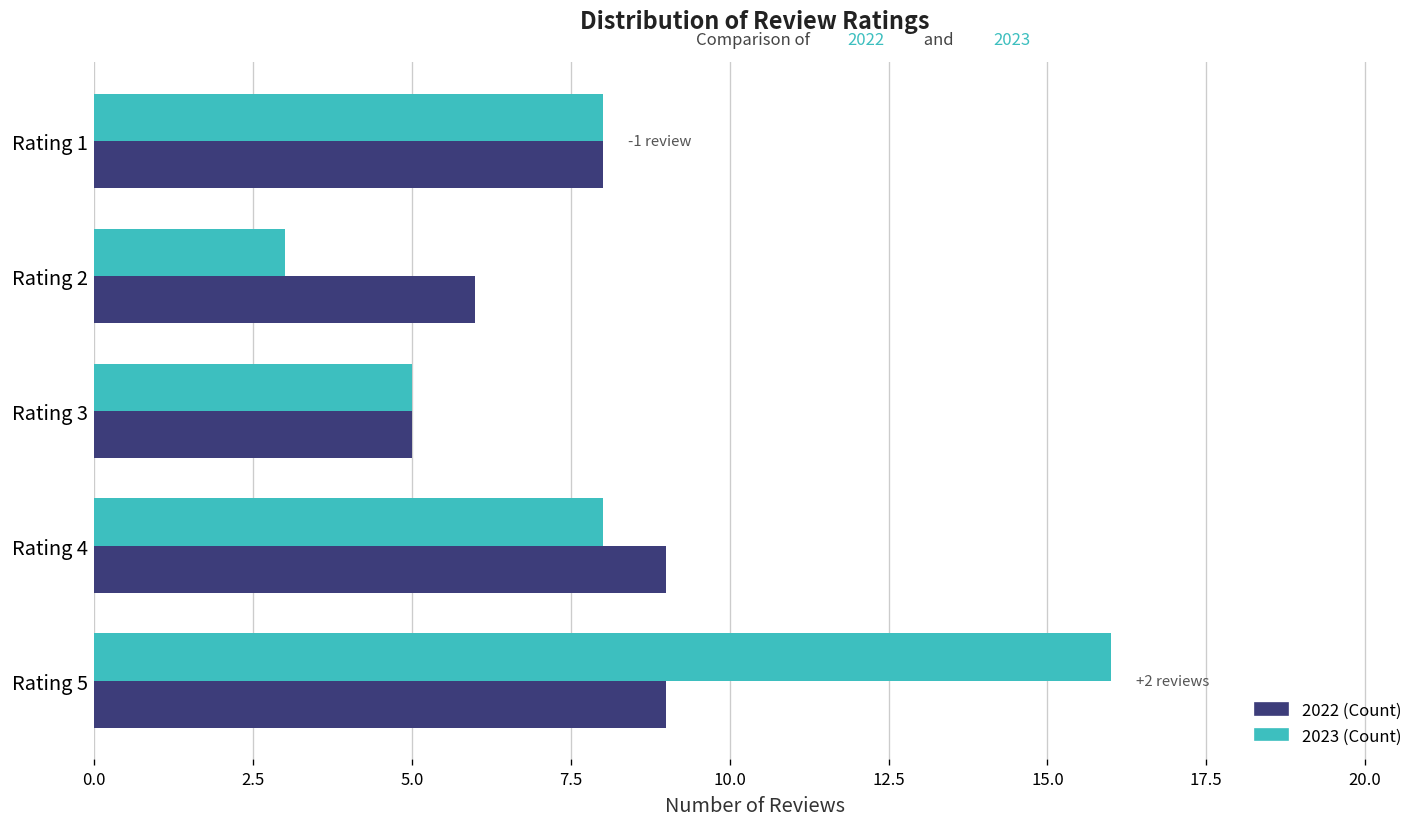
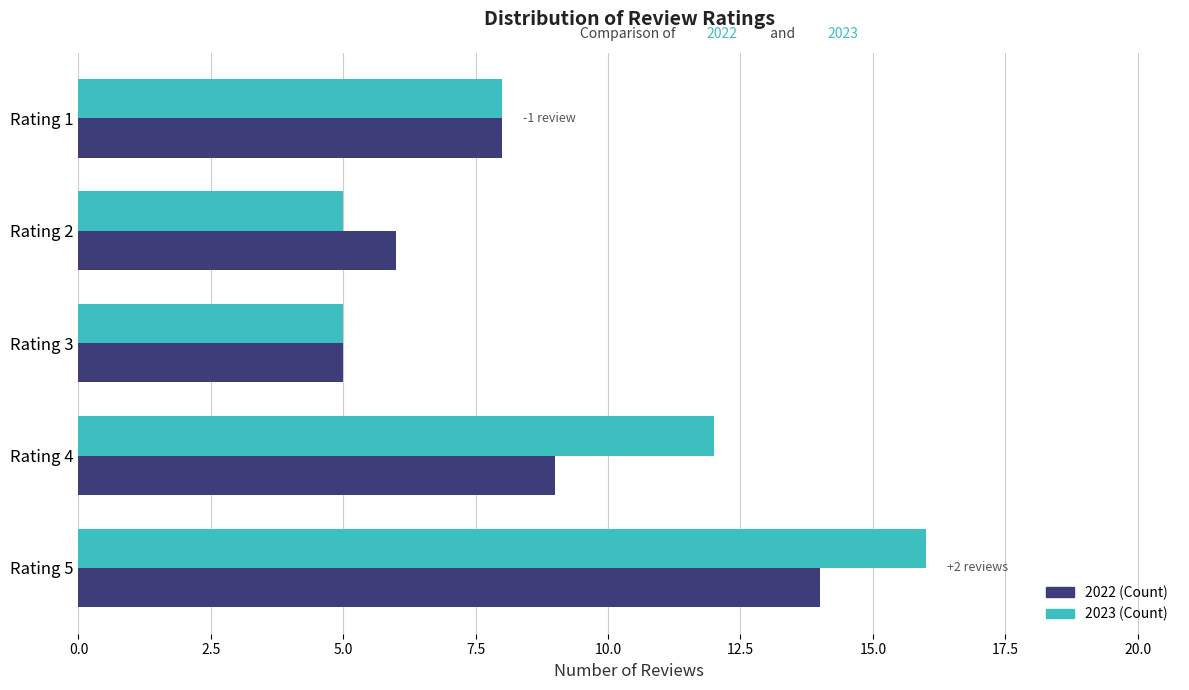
2023 (Count), Rating 2: 3 -> 5
2023 (Count), Rating 4: 8 -> 12
2022 (Count), Rating 5: 9 -> 14
